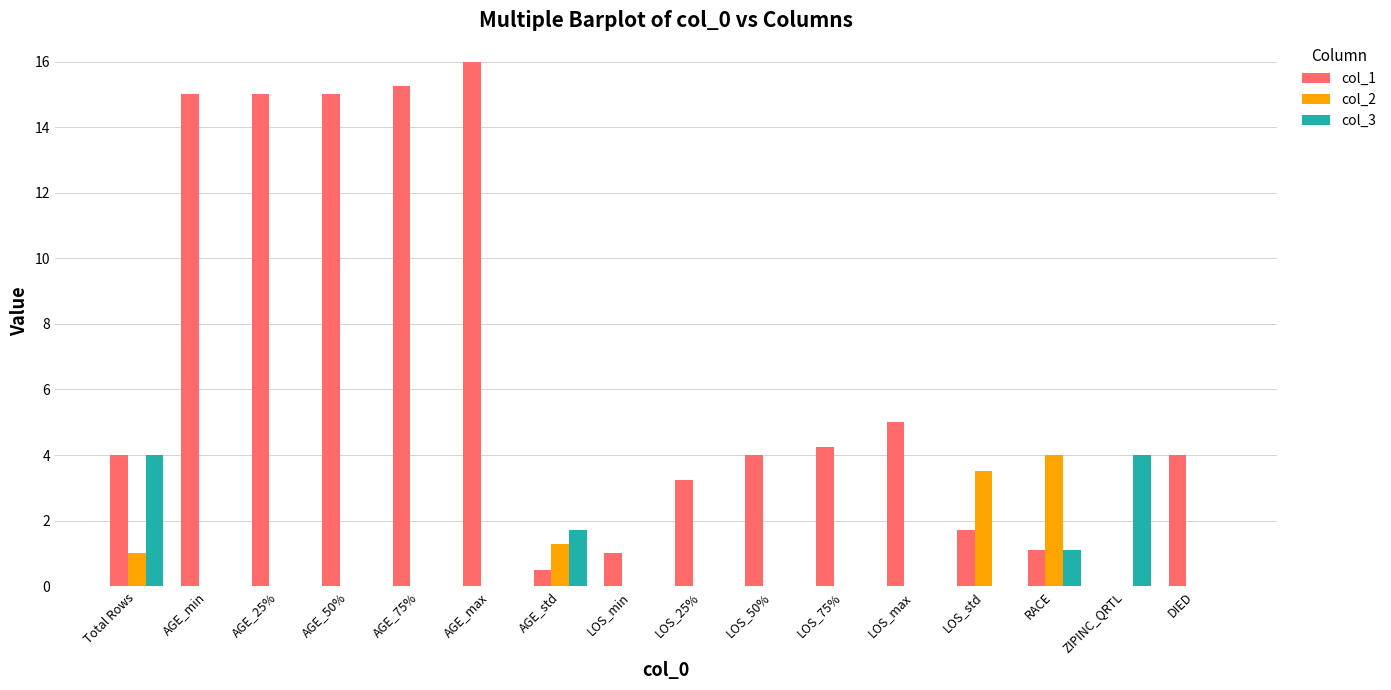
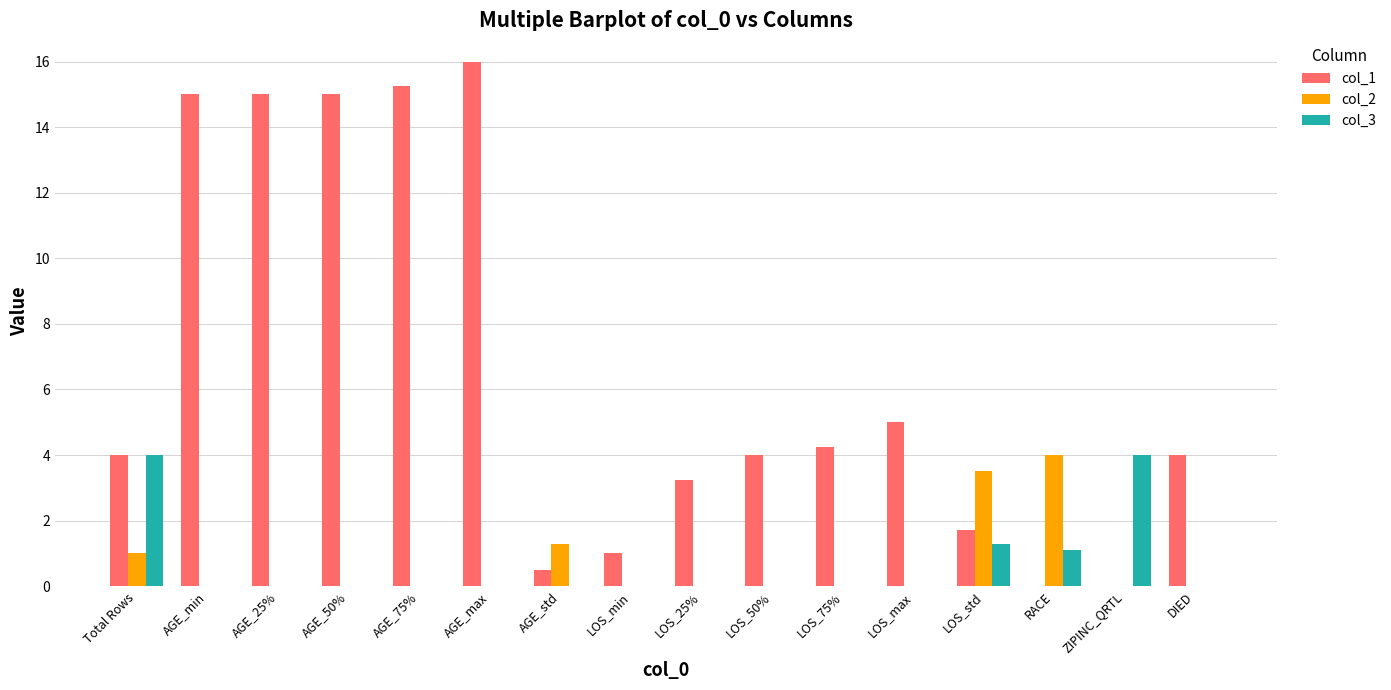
col_3, AGE_std: 1.7 -> 0.0
col_3, LOS_std: 0.0 -> 1.3
col_1, RACE: 1.1 -> 0.0
